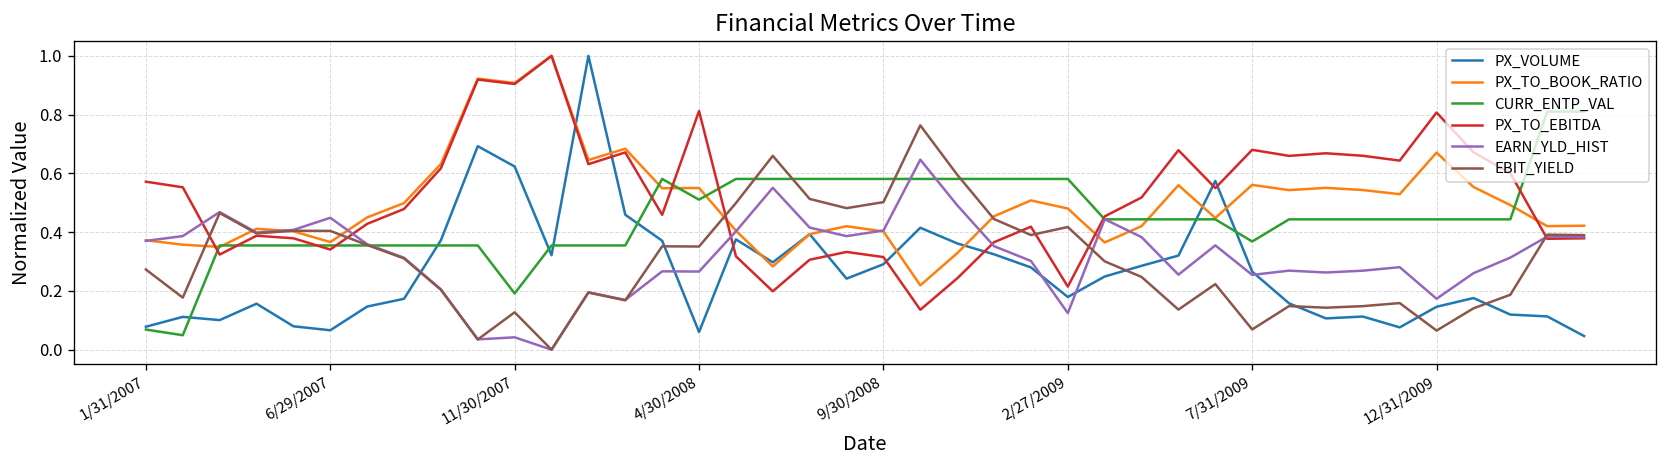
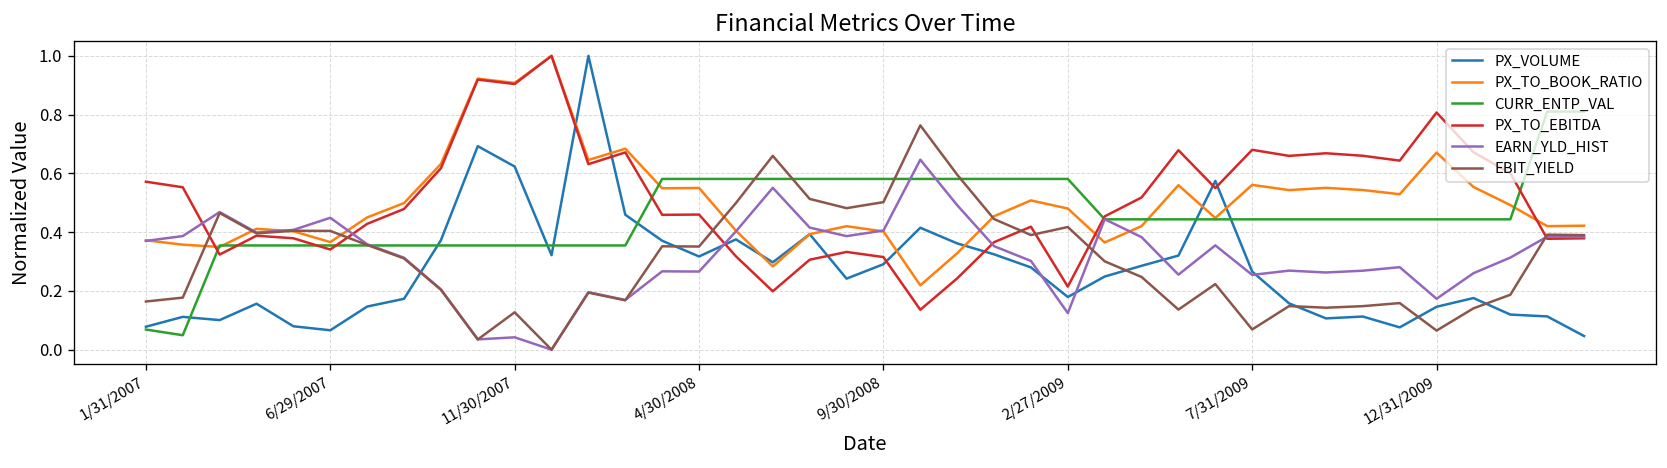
EBIT_YIELD, 1/31/2007: 0.27 -> 0.16
CURR_ENTP_VAL, 11/30/2007: 0.19 -> 0.35
PX_VOLUME, 4/30/2008: 0.06 -> 0.32
CURR_ENTP_VAL, 4/30/2008: 0.51 -> 0.58
PX_TO_EBITDA, 4/30/2008: 0.81 -> 0.46
CURR_ENTP_VAL, 7/31/2009: 0.37 -> 0.44
